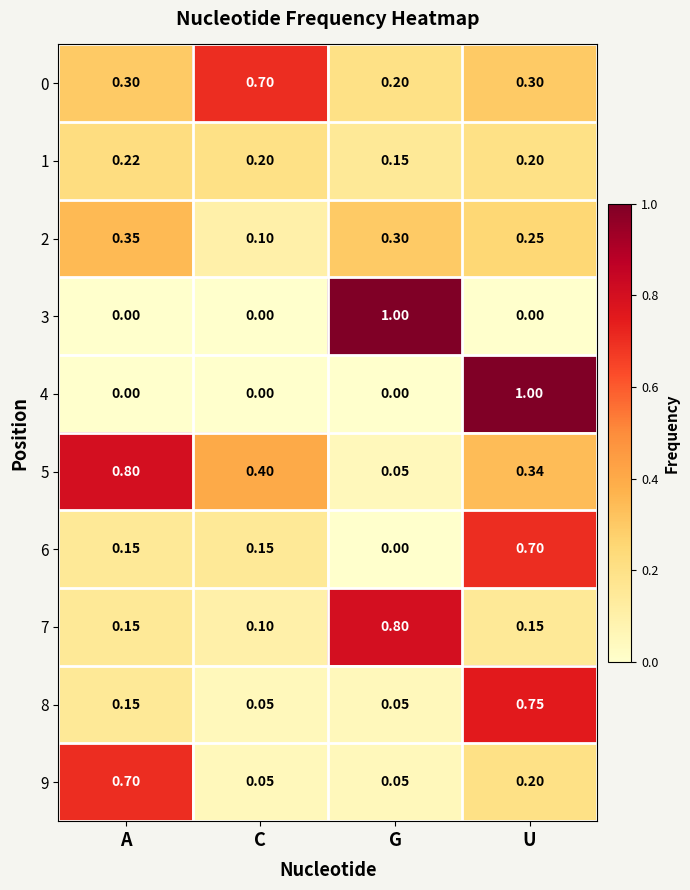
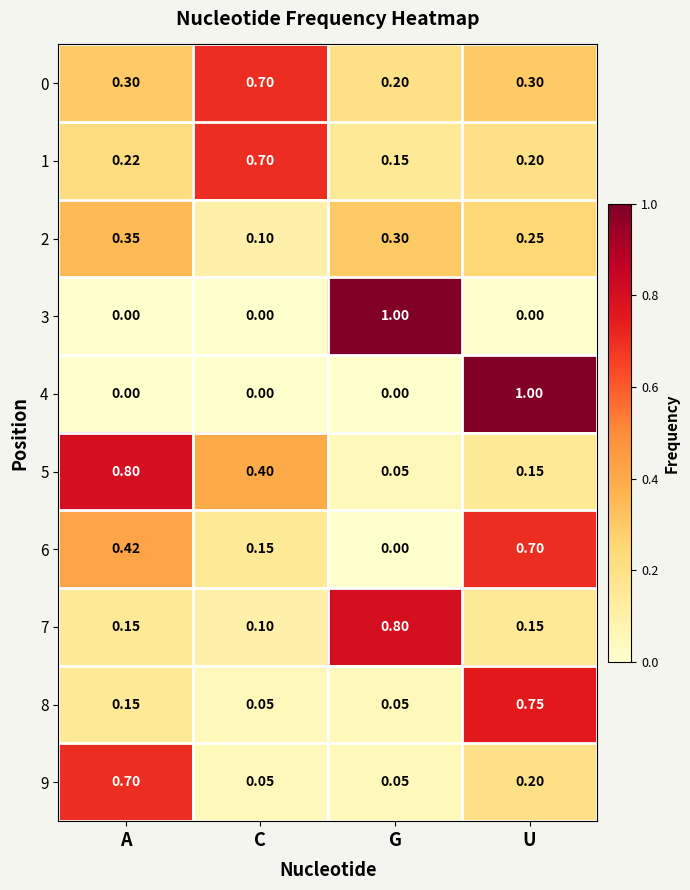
1, C: 0.20 -> 0.70
5, U: 0.34 -> 0.15
6, A: 0.15 -> 0.42
